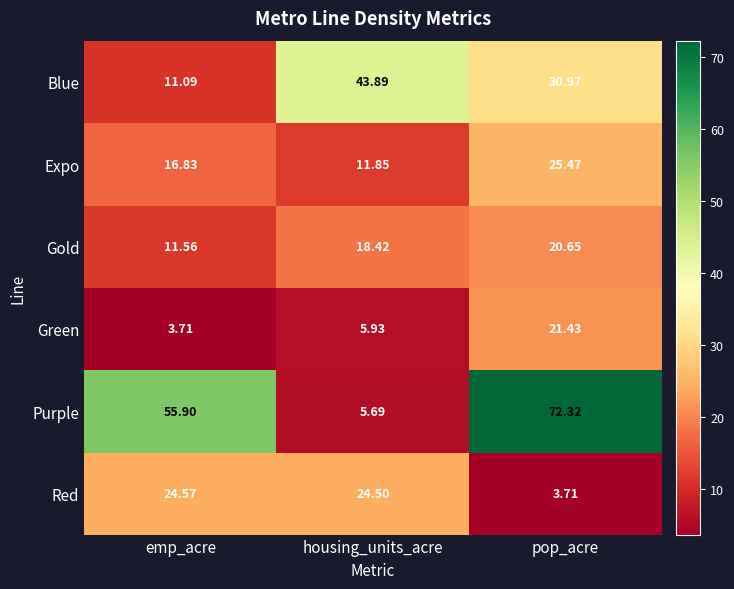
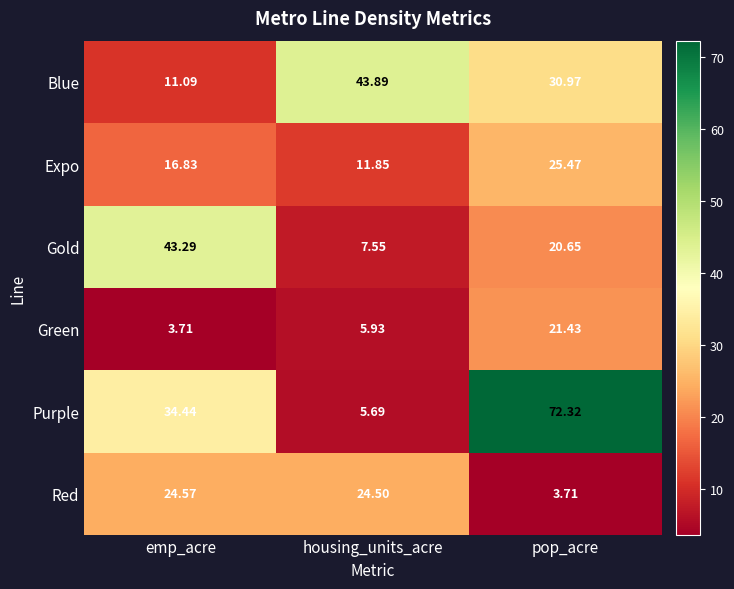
Gold, emp_acre: 11.56 -> 43.29
Gold, housing_units_acre: 18.42 -> 7.55
Purple, emp_acre: 55.90 -> 34.44
